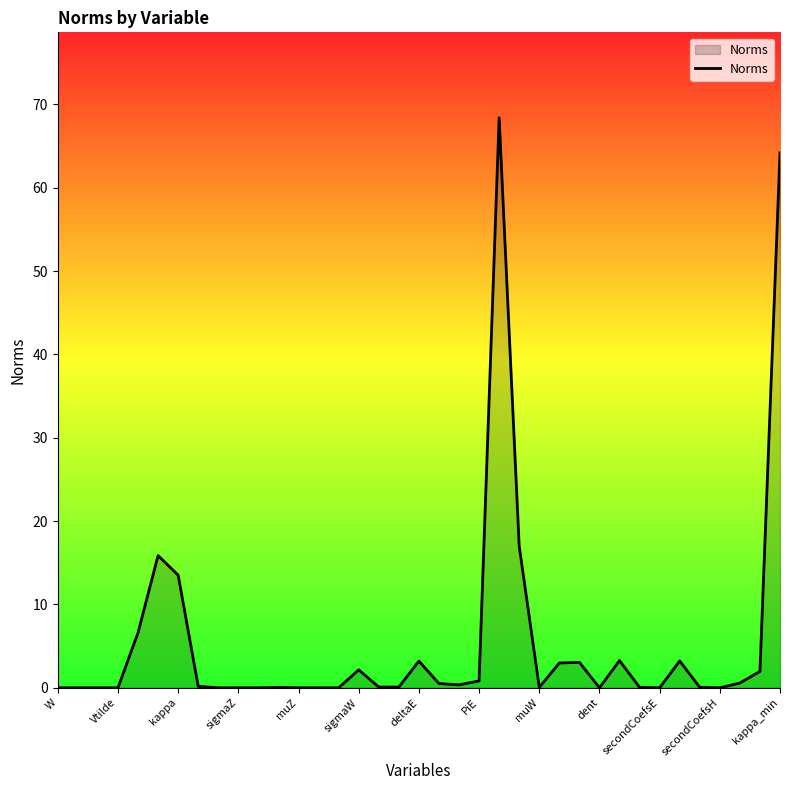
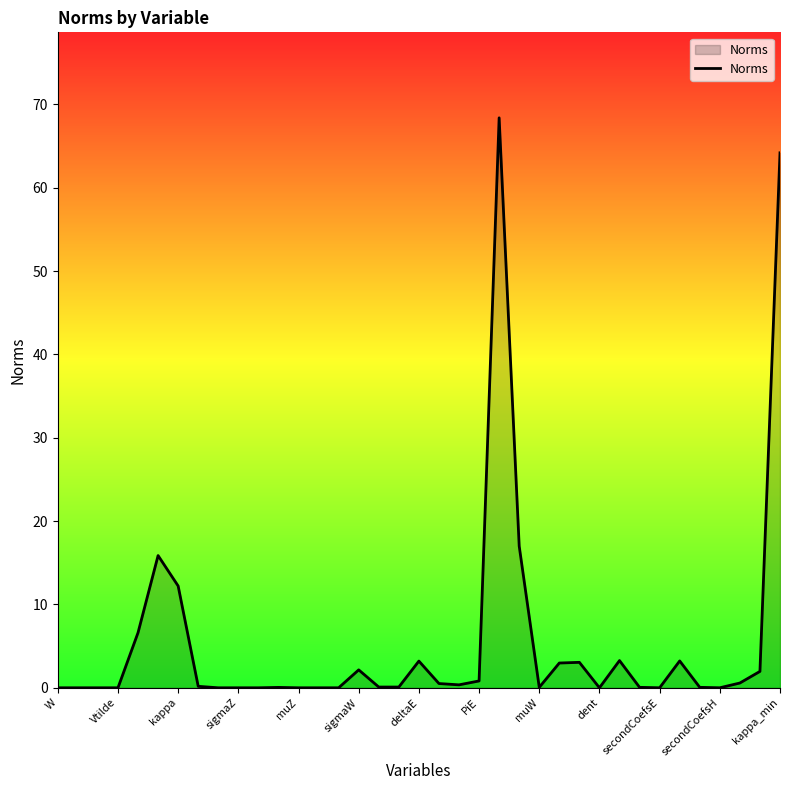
kappa: 14 -> 12
